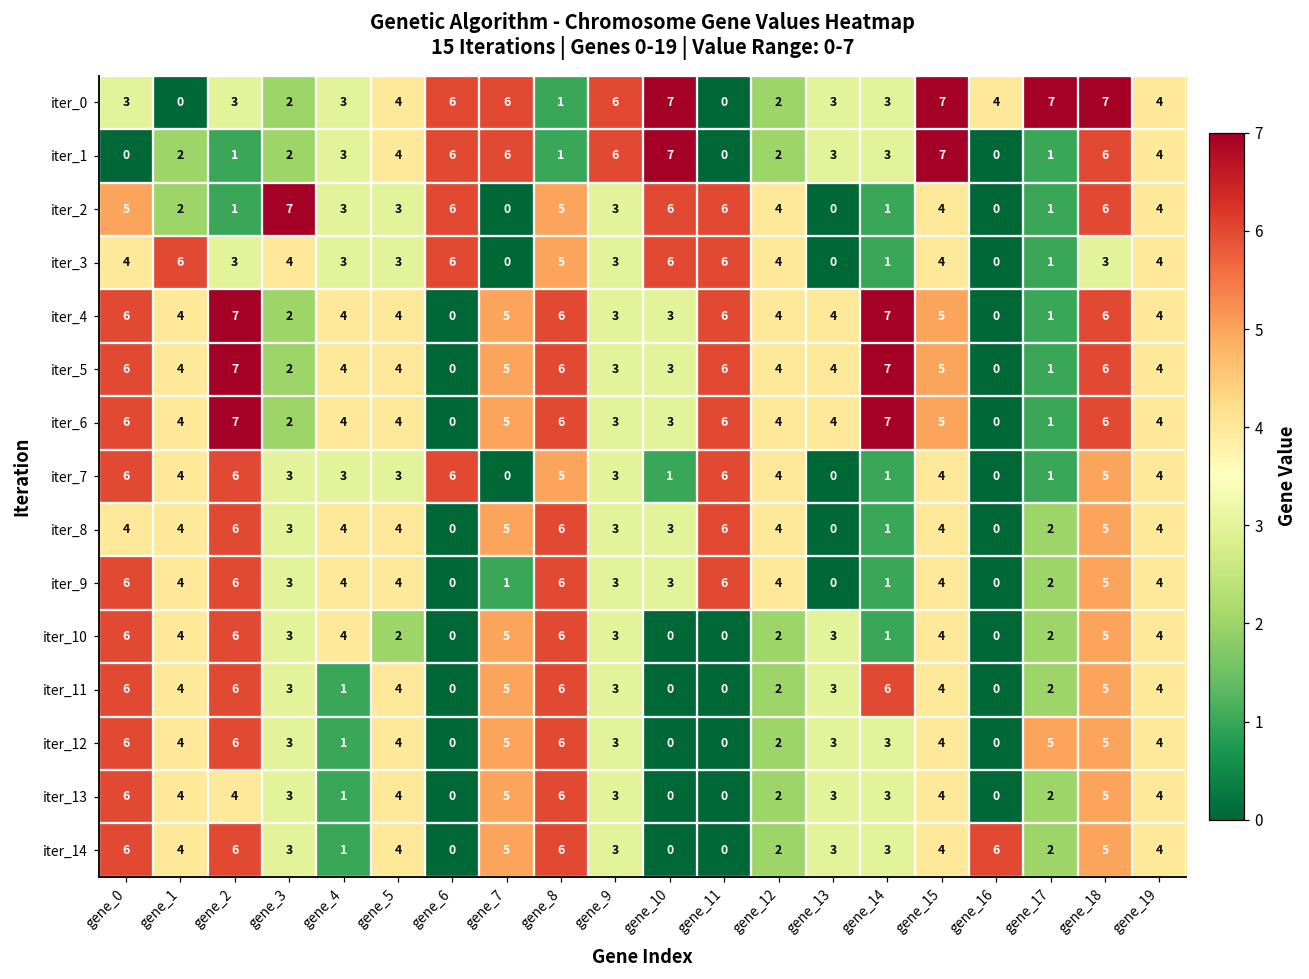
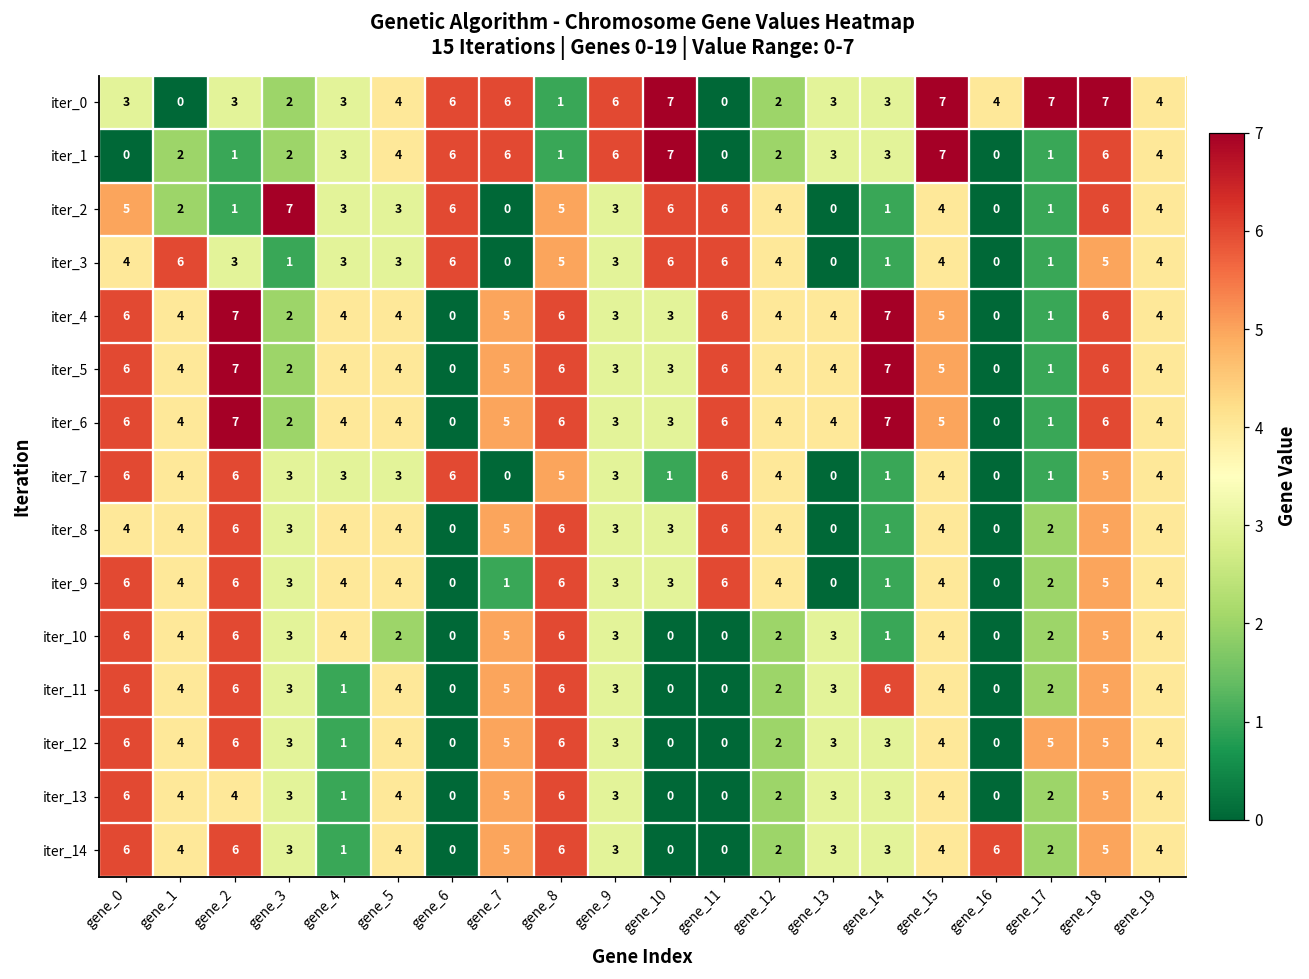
iter_3, gene_3: 4 -> 1
iter_3, gene_18: 3 -> 5
